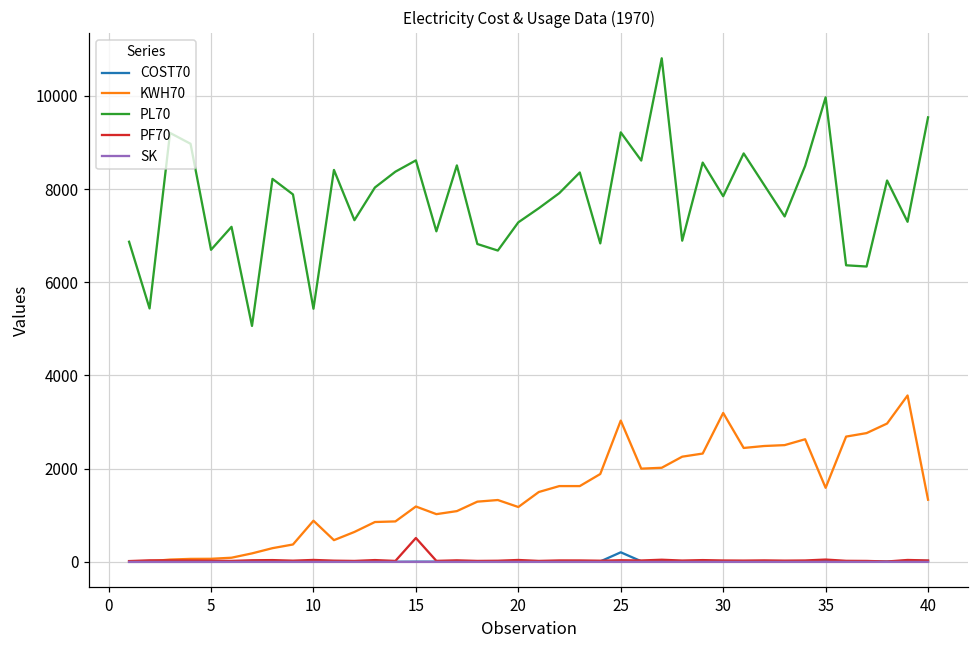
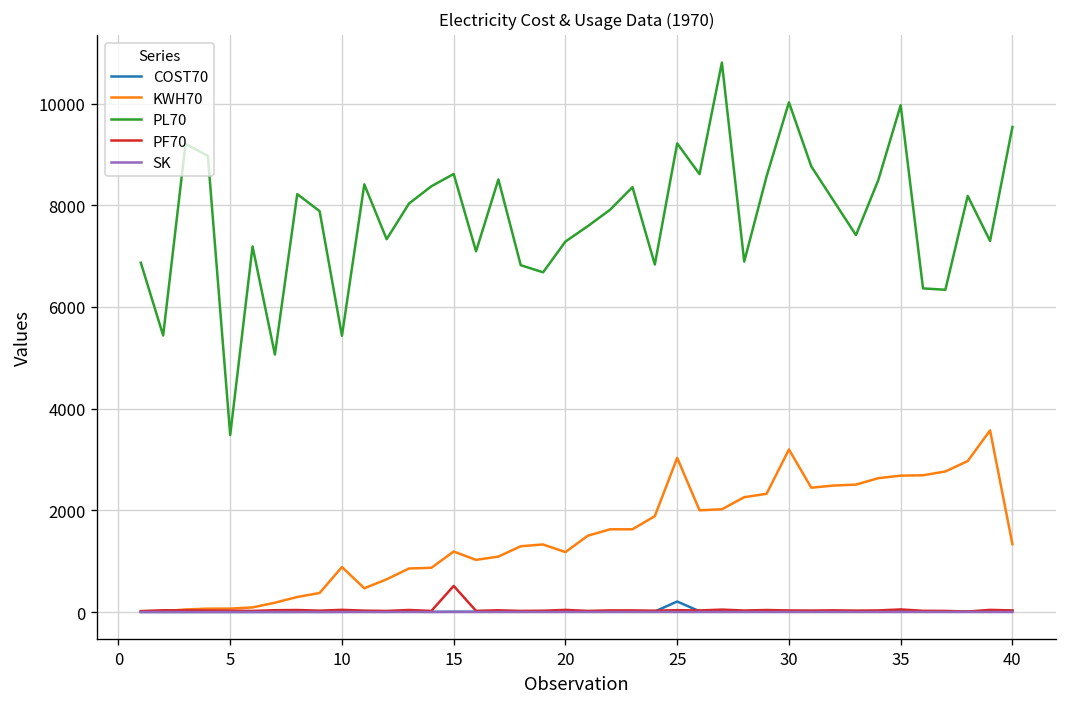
PL70, 5: 6700 -> 3500
PL70, 30: 7800 -> 10000
KWH70, 35: 1600 -> 2700
